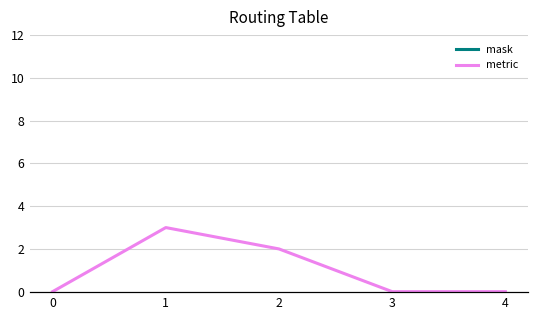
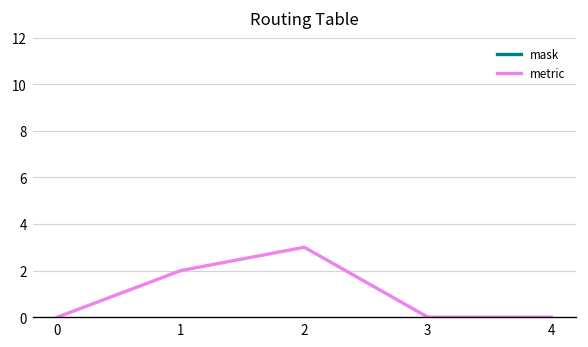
metric, 1: 3 -> 2
metric, 2: 2 -> 3
